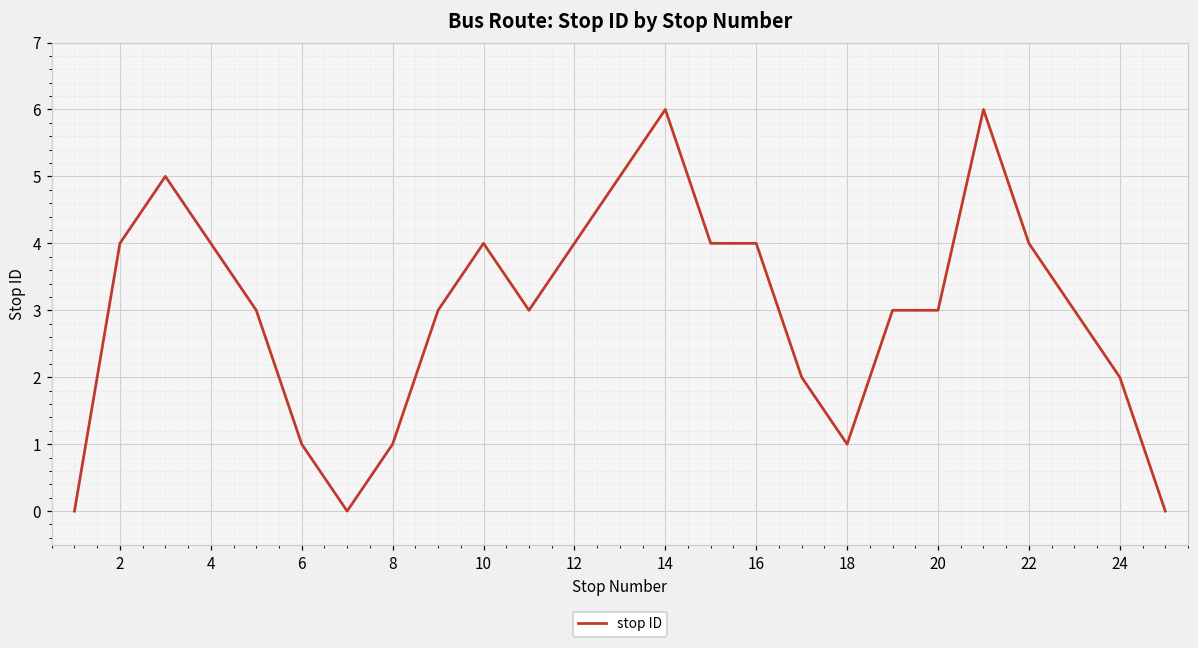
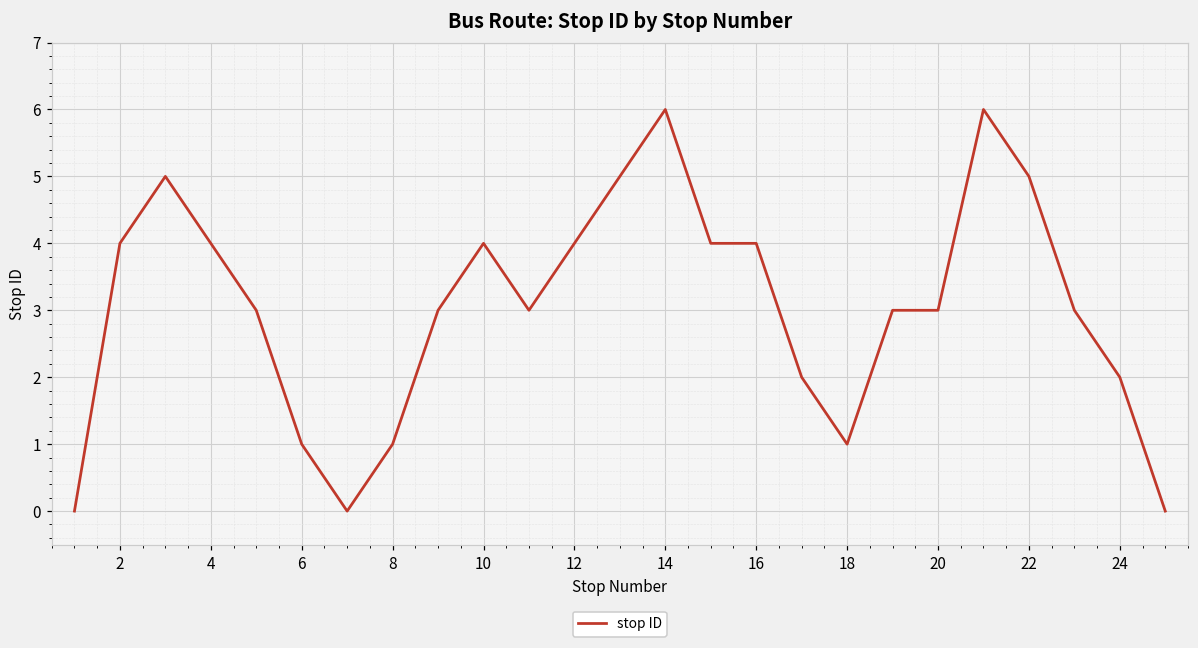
22: 4 -> 5
